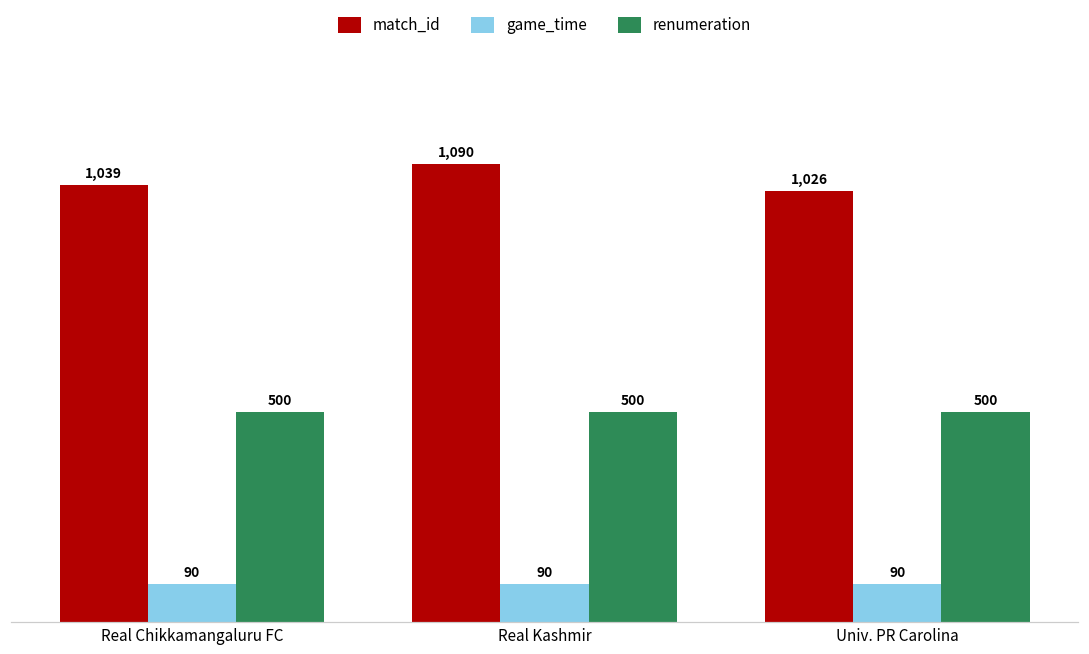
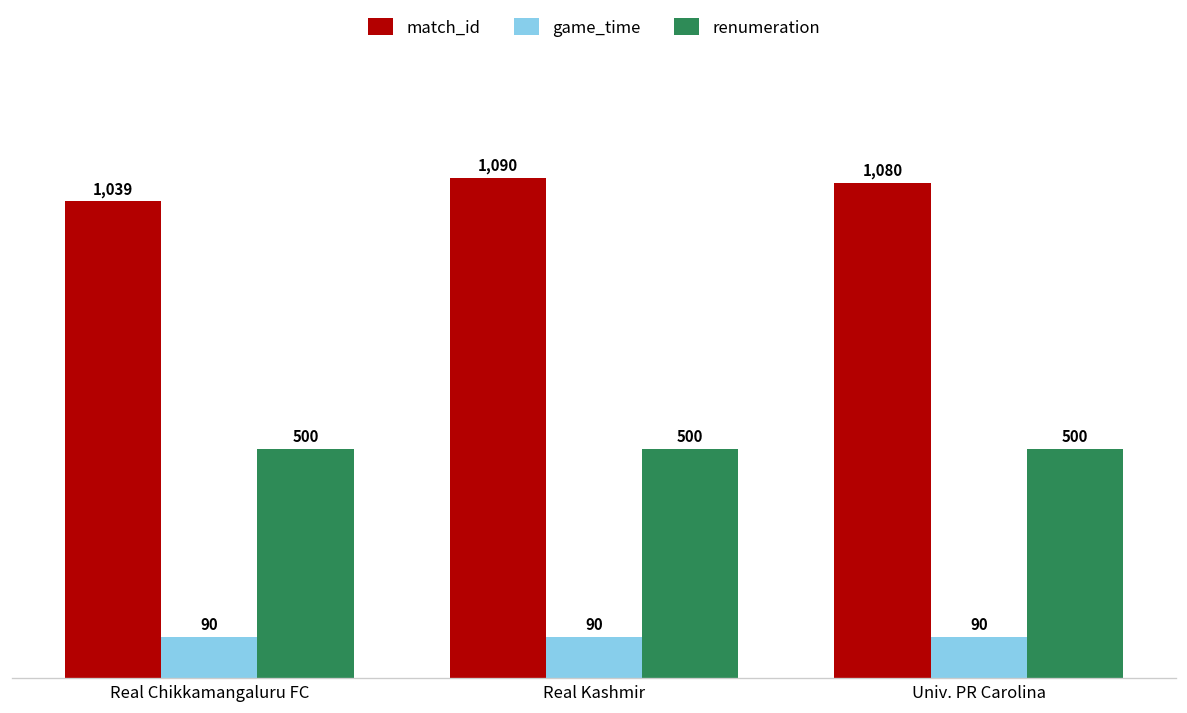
match_id, Univ. PR Carolina: 1,026 -> 1,080
